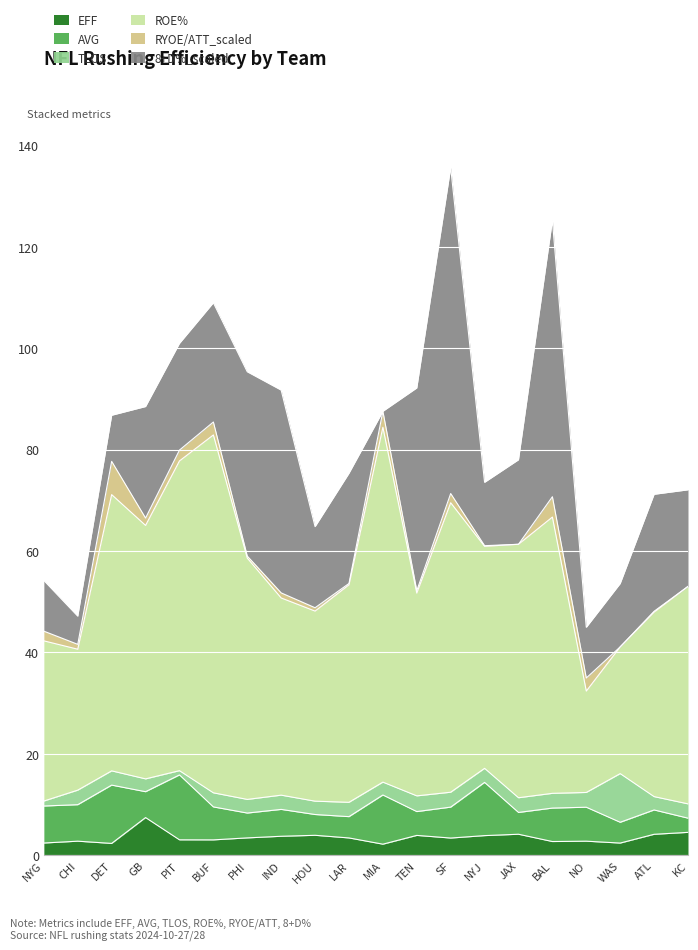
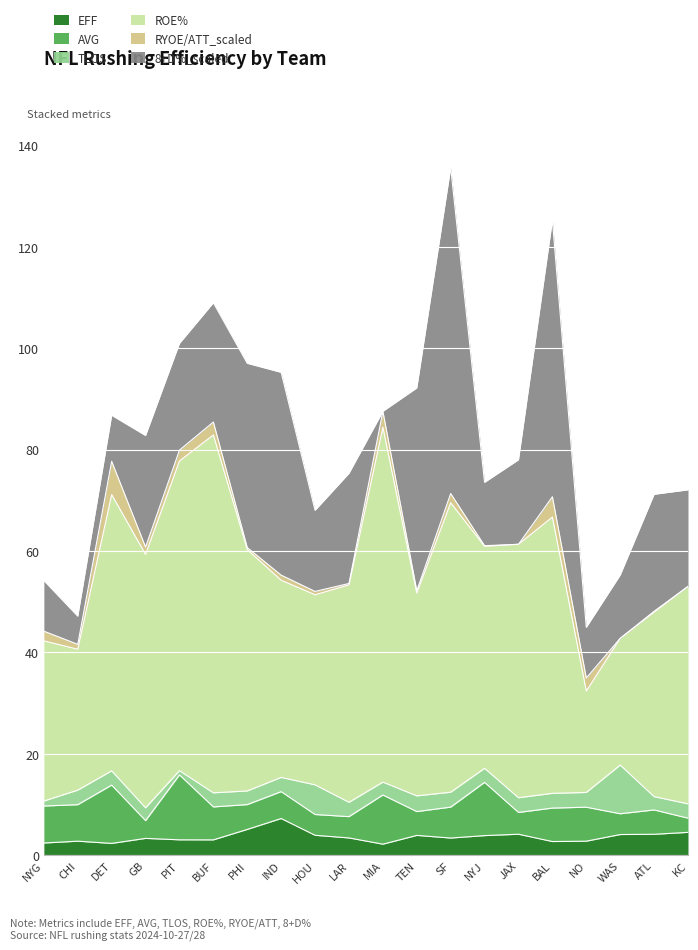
EFF, GB: 7 -> 3
AVG, GB: 5 -> 4
EFF, PHI: 3 -> 5
EFF, IND: 4 -> 7
TLOS, HOU: 3 -> 6
EFF, WAS: 2 -> 4
